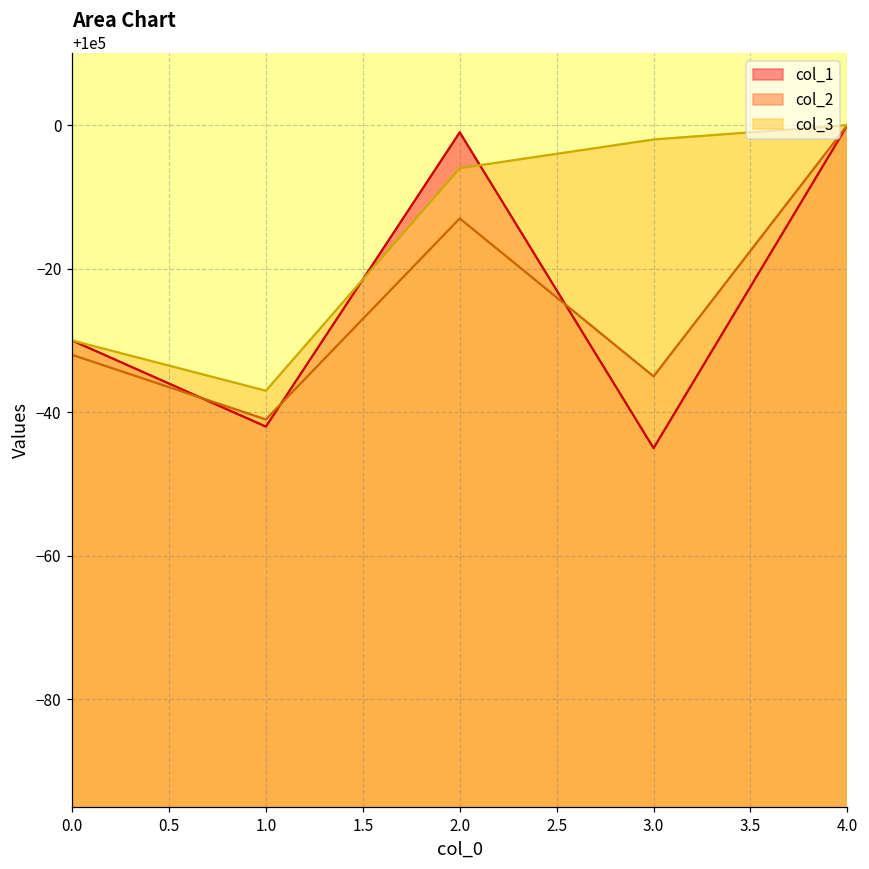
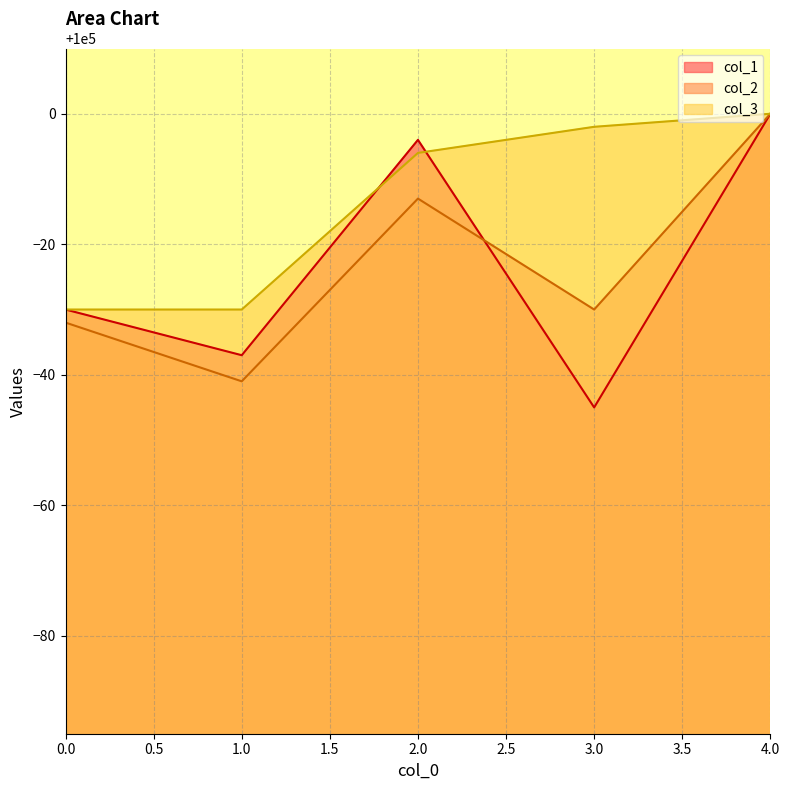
col_1, 1.0: 99958 -> 99963
col_3, 1.0: 99963 -> 99970
col_1, 2.0: 99999 -> 99996
col_2, 3.0: 99965 -> 99970
